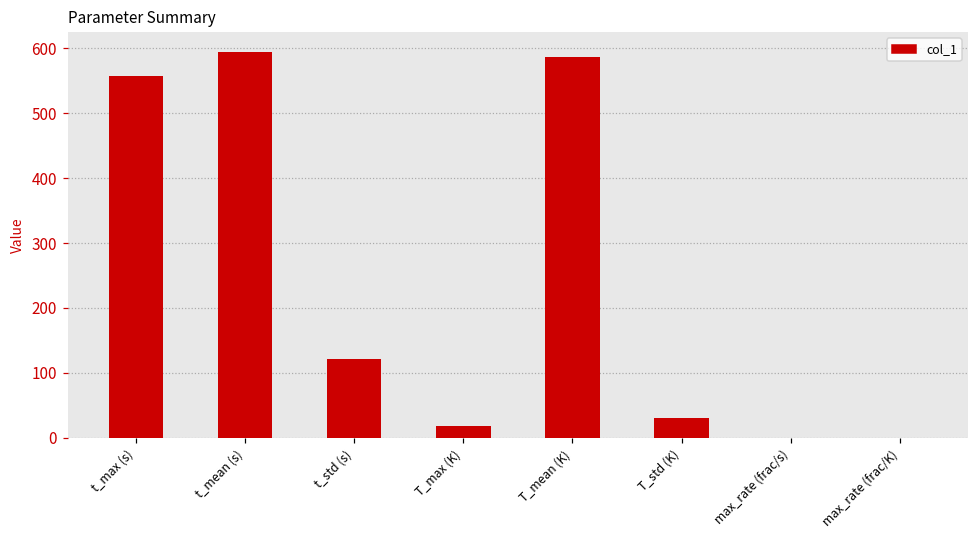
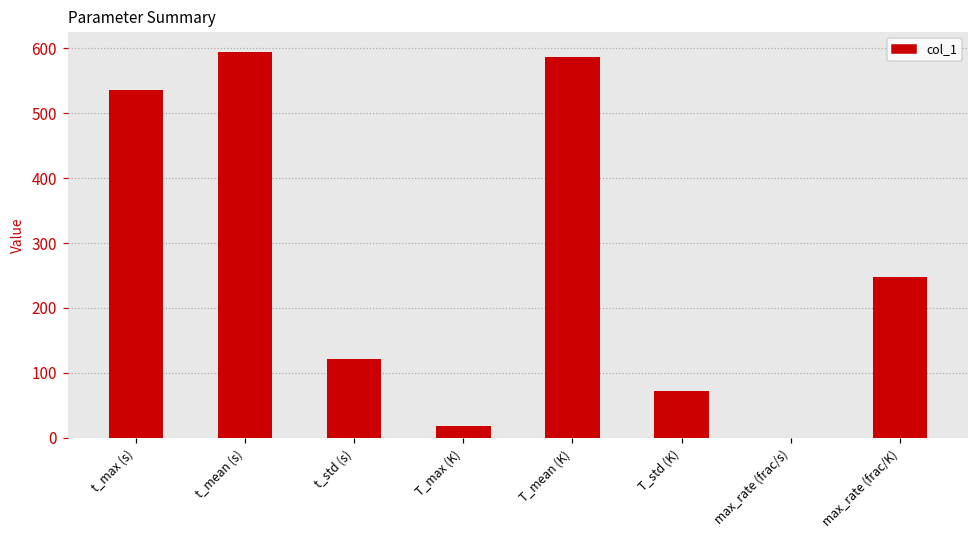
t_max (s): 560 -> 540
T_std (K): 30 -> 70
max_rate (frac/K): 0 -> 250
